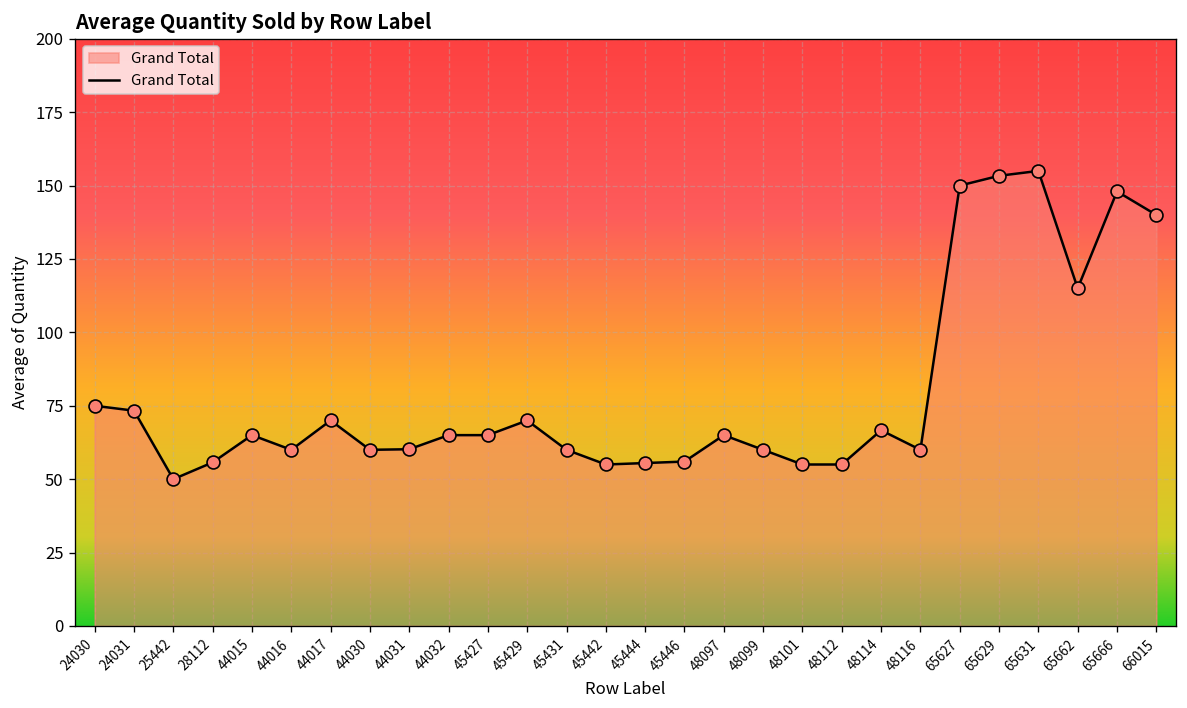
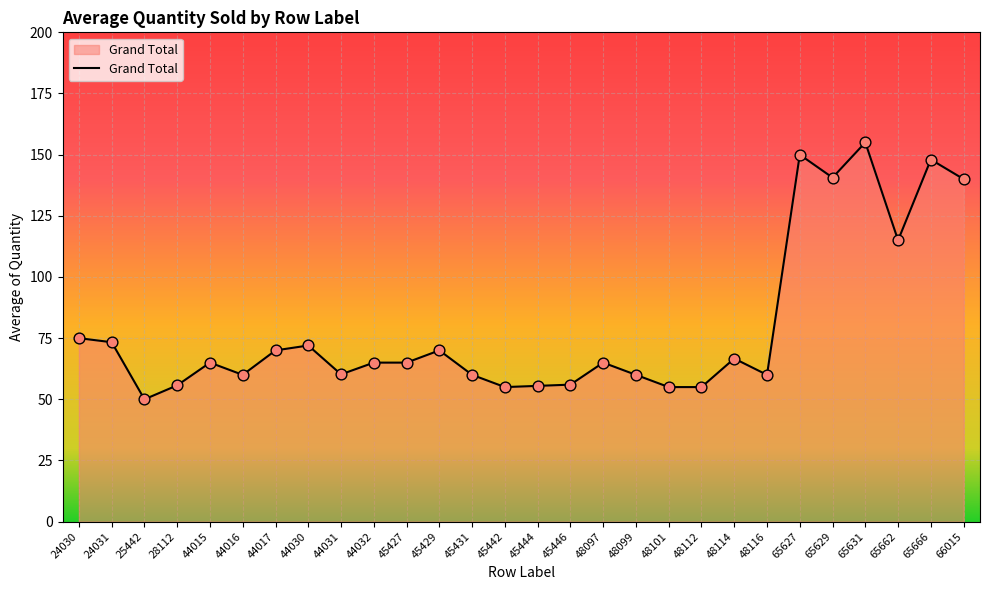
44030: 60 -> 72
65629: 153 -> 141
